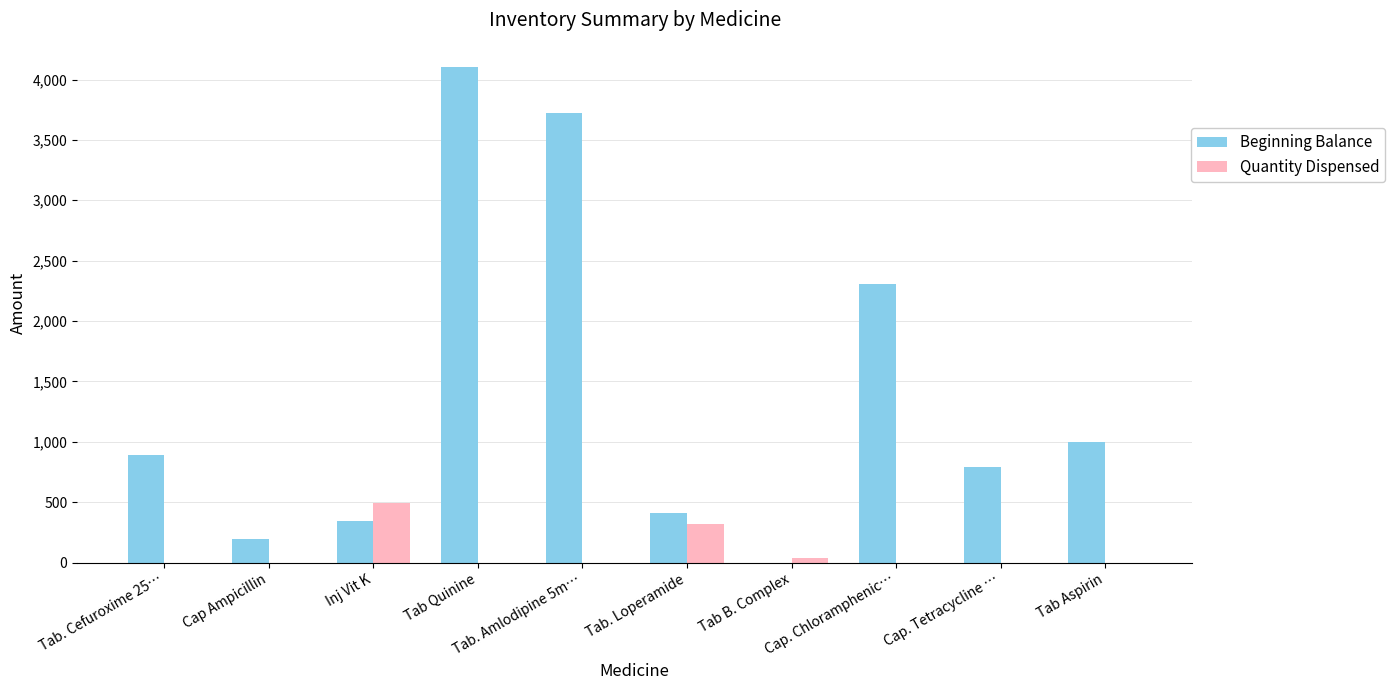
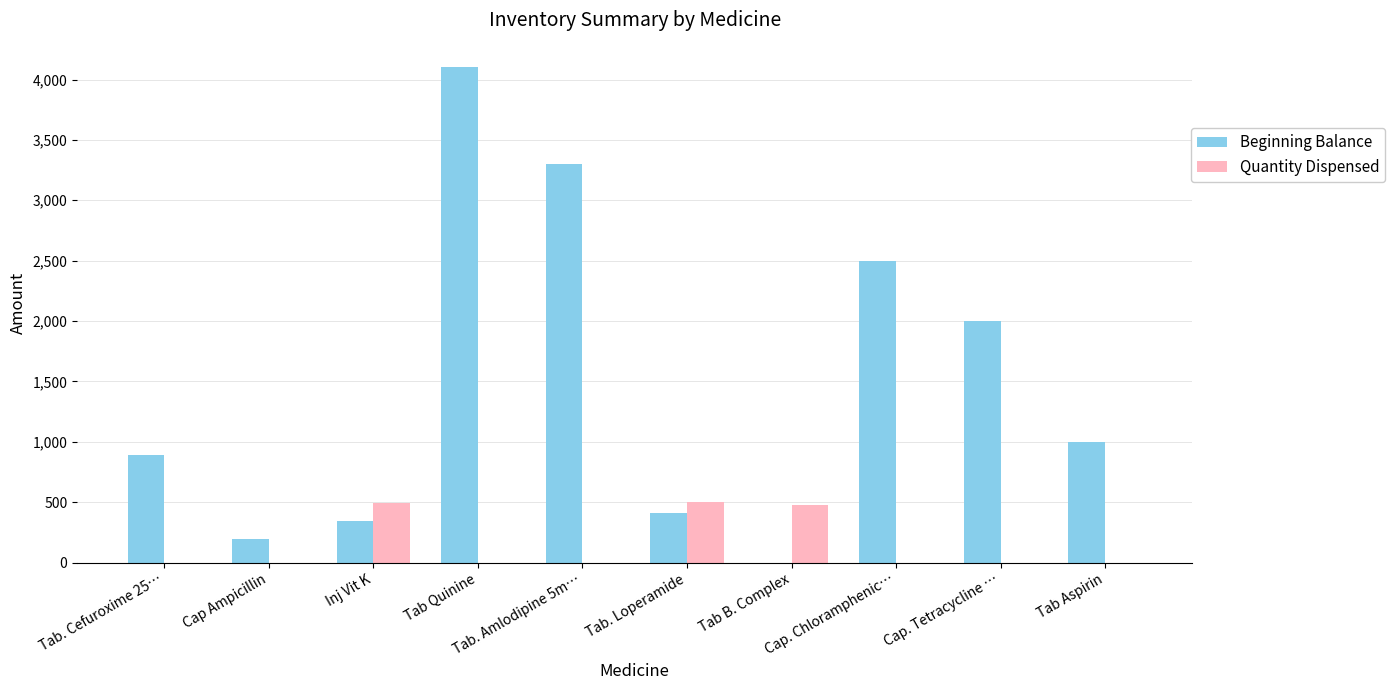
Beginning Balance, Tab. Amlodipine 5m…: 3,730 -> 3,300
Quantity Dispensed, Tab. Loperamide: 320 -> 500
Quantity Dispensed, Tab B. Complex: 40 -> 480
Beginning Balance, Cap. Chloramphenic…: 2,310 -> 2,500
Beginning Balance, Cap. Tetracycline …: 790 -> 2,000
